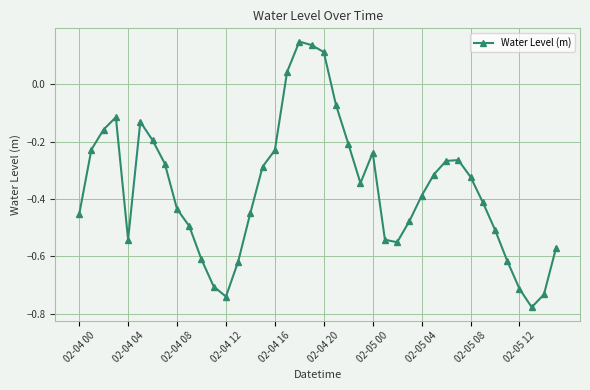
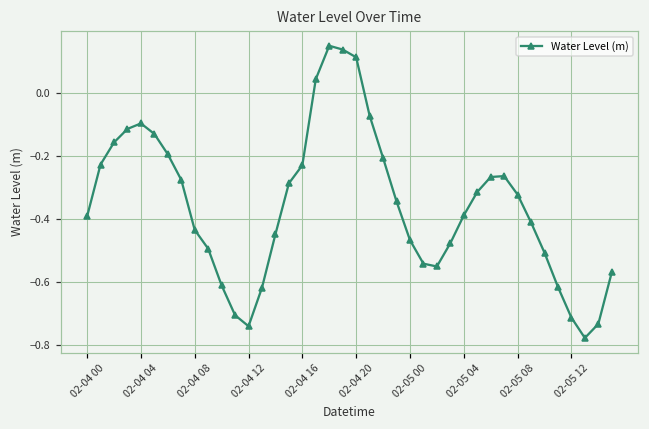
02-04 00: -0.45 -> -0.39
02-04 04: -0.54 -> -0.10
02-05 00: -0.24 -> -0.47
